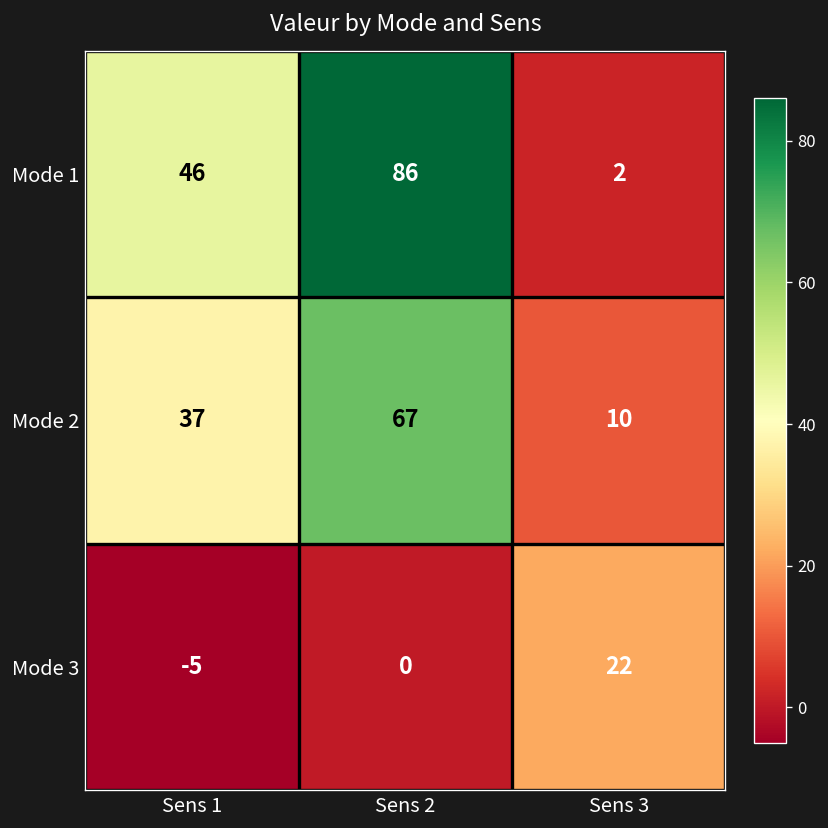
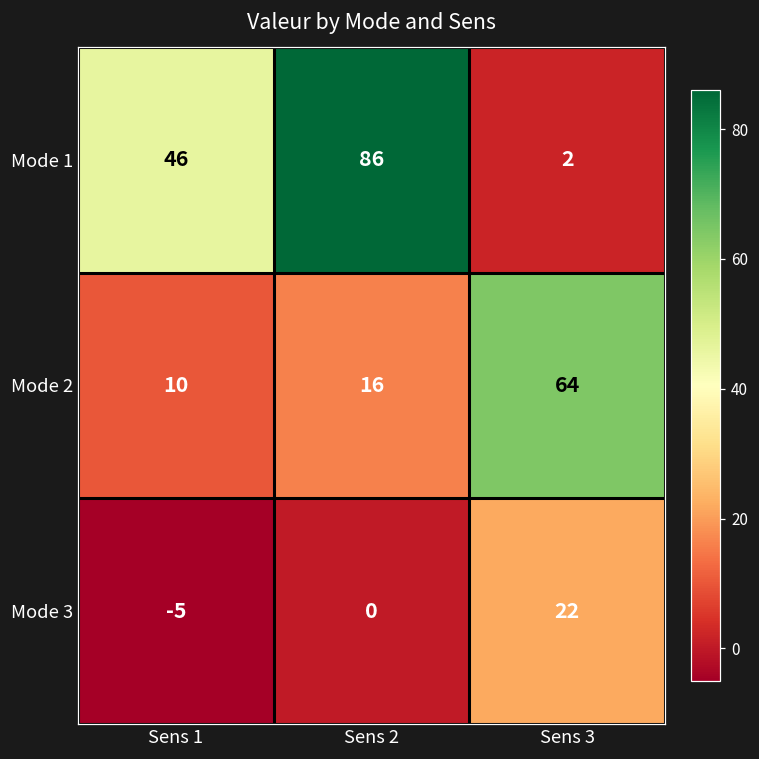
Mode 2, Sens 1: 37 -> 10
Mode 2, Sens 2: 67 -> 16
Mode 2, Sens 3: 10 -> 64
